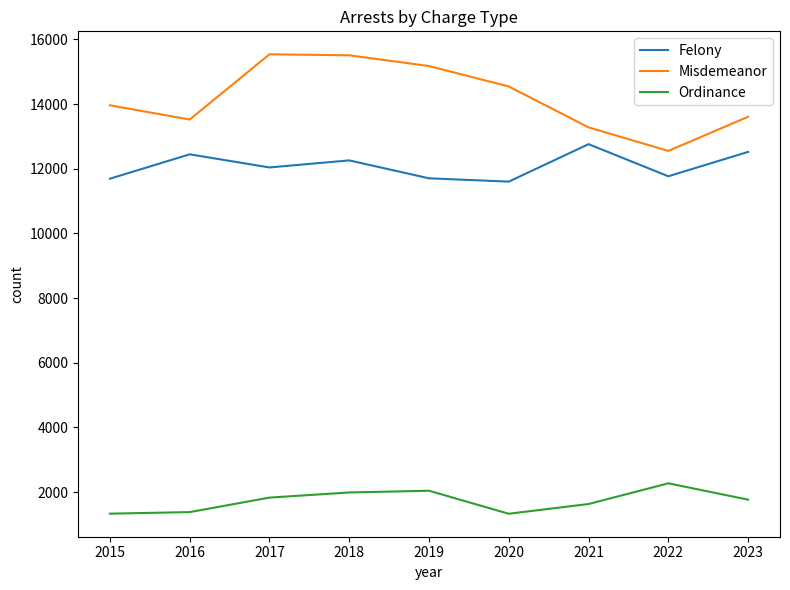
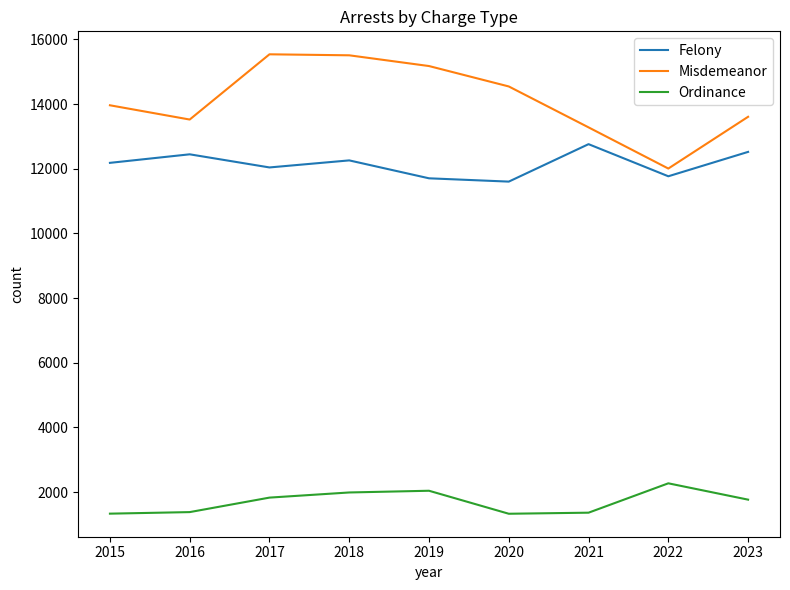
Felony, 2015: 11700 -> 12200
Ordinance, 2021: 1600 -> 1400
Misdemeanor, 2022: 12600 -> 12000
